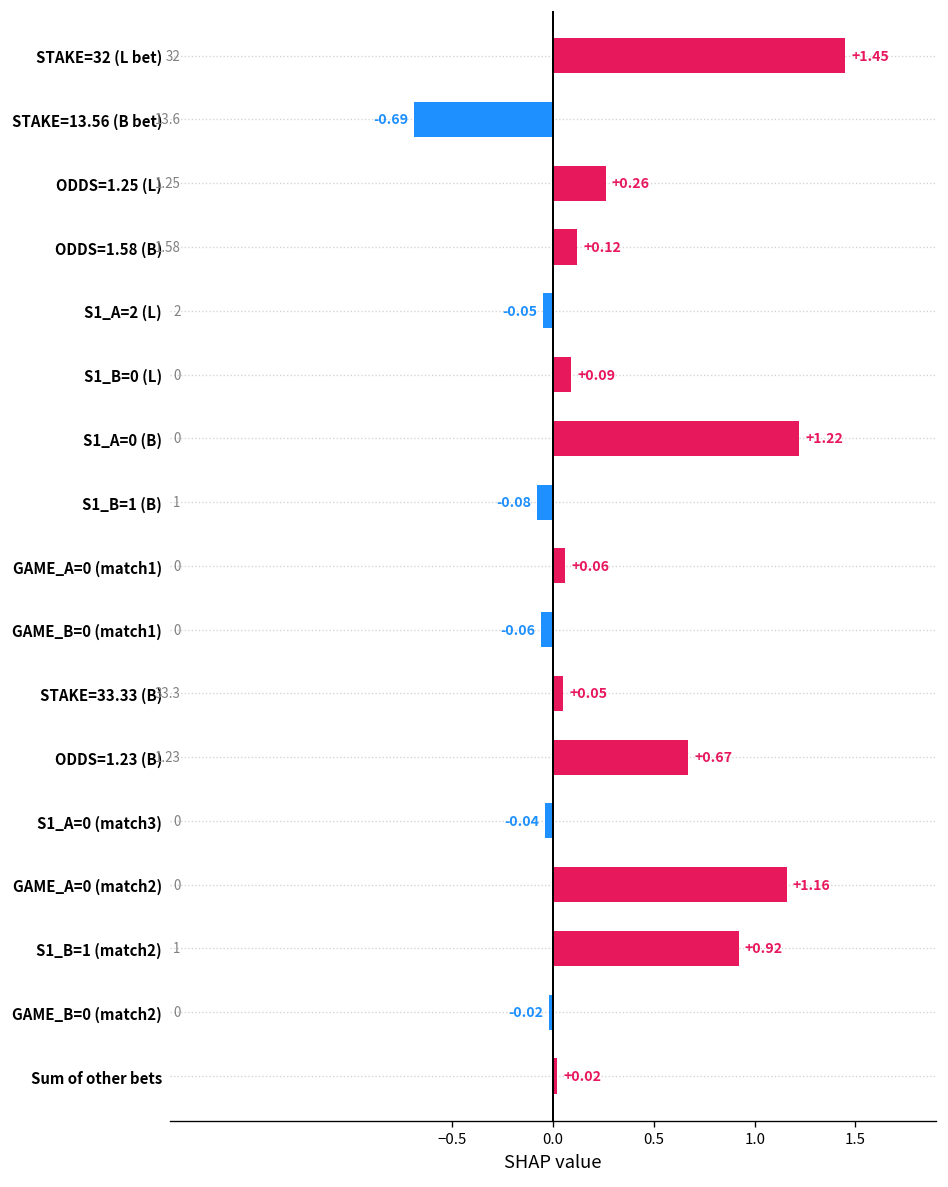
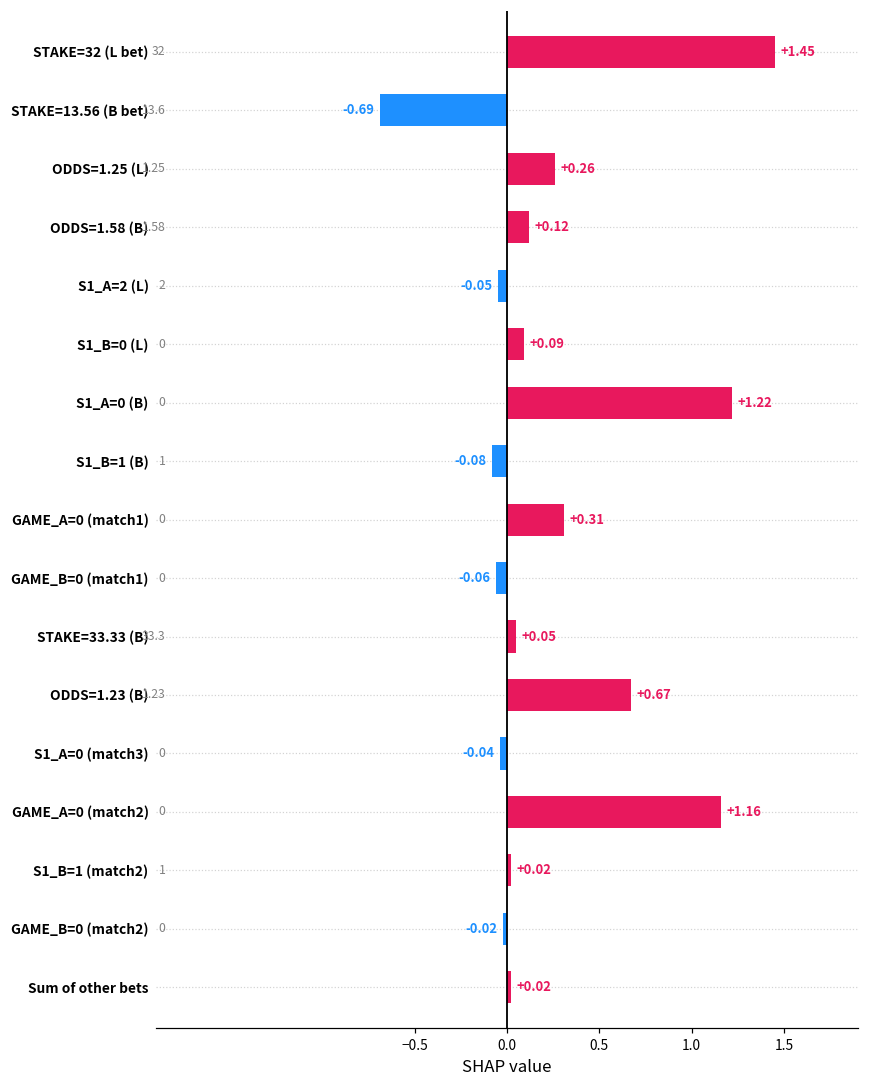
GAME_A=0 (match1): +0.06 -> +0.31
S1_B=1 (match2): +0.92 -> +0.02
